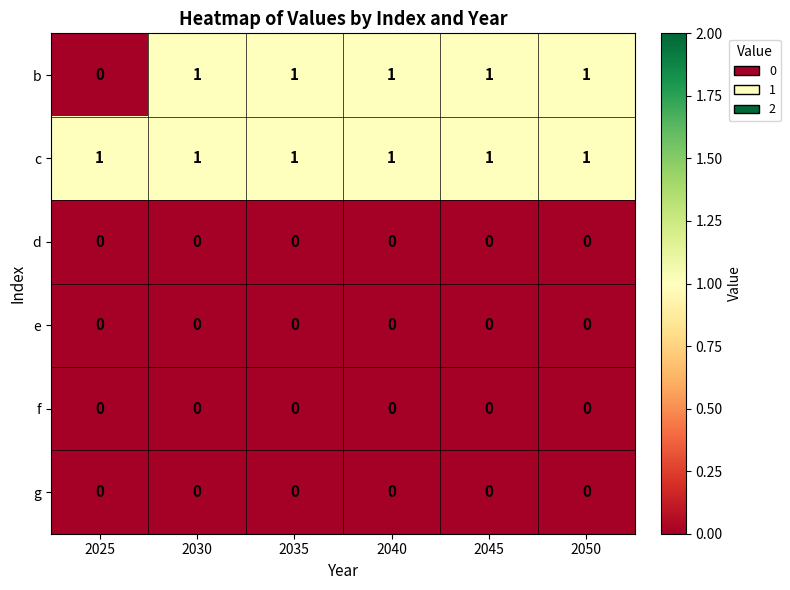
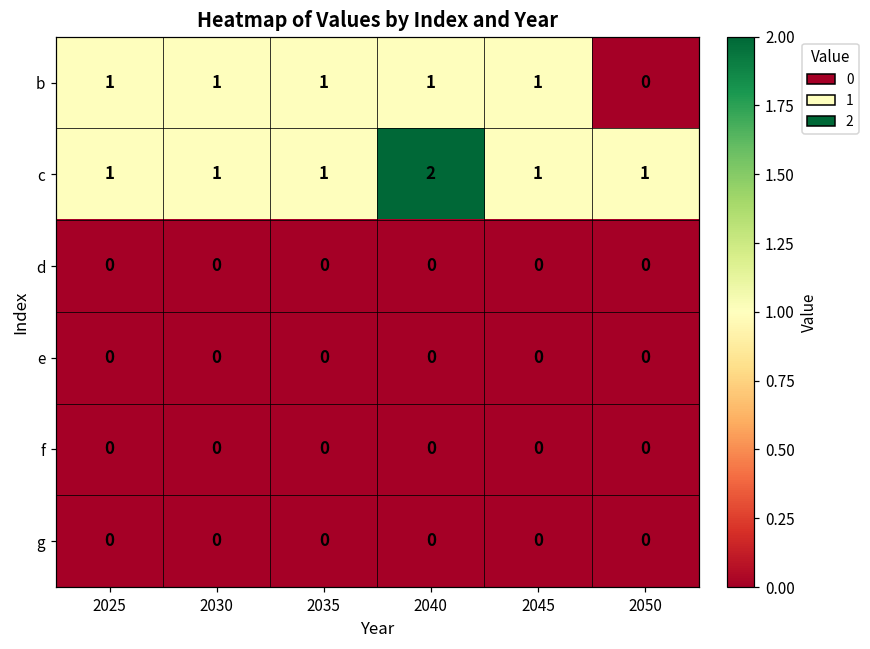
b, 2025: 0 -> 1
b, 2050: 1 -> 0
c, 2040: 1 -> 2
